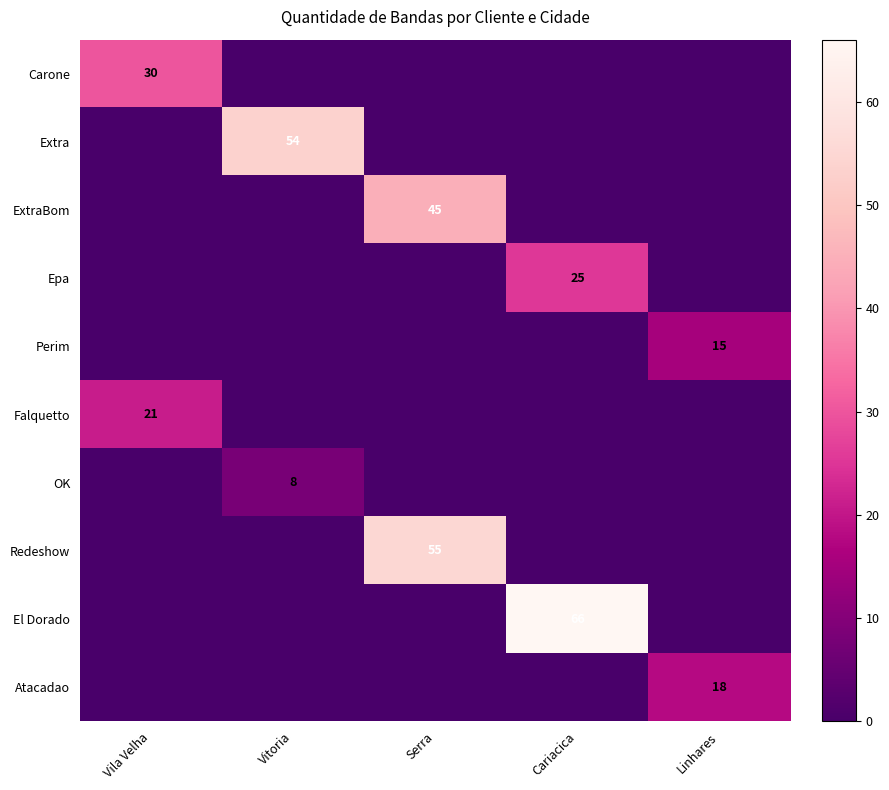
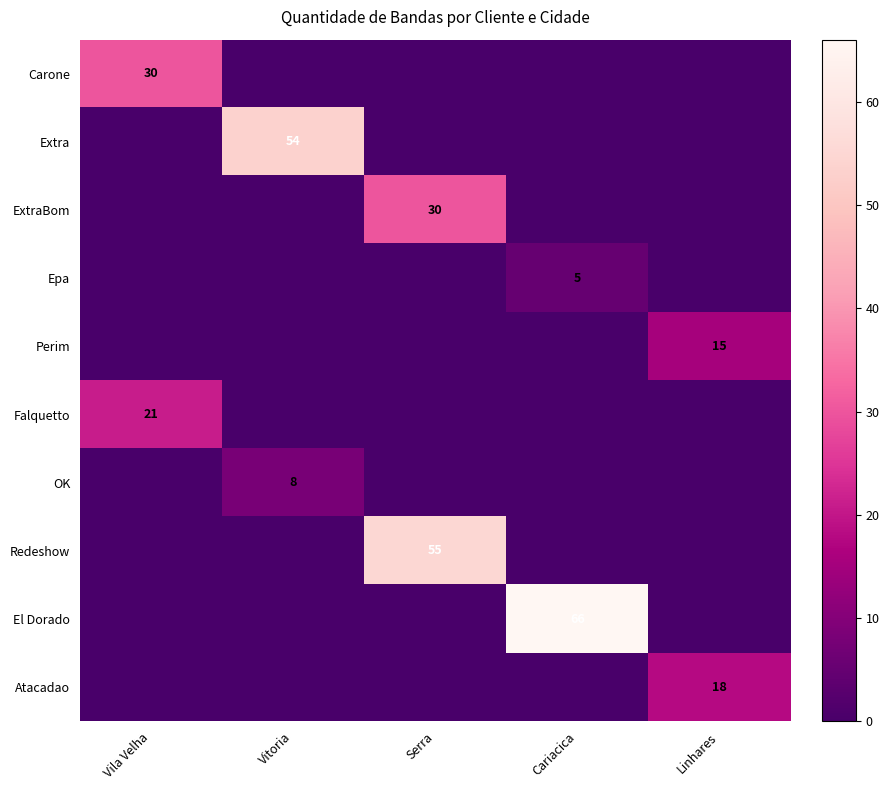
ExtraBom, Serra: 45 -> 30
Epa, Cariacica: 25 -> 5
